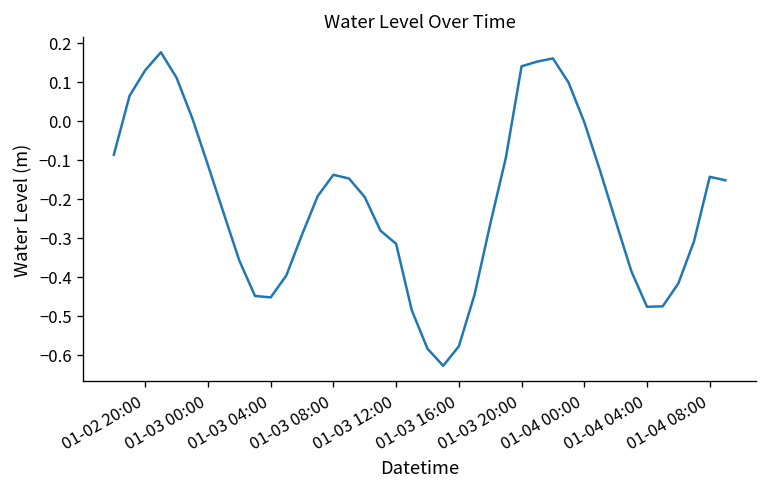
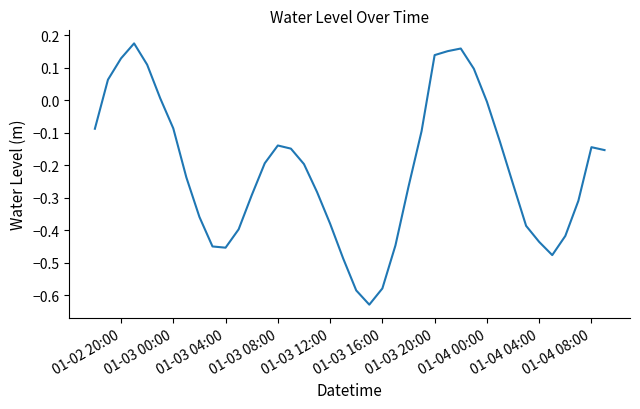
01-03 00:00: -0.11 -> -0.09
01-03 12:00: -0.32 -> -0.38
01-04 04:00: -0.48 -> -0.44
